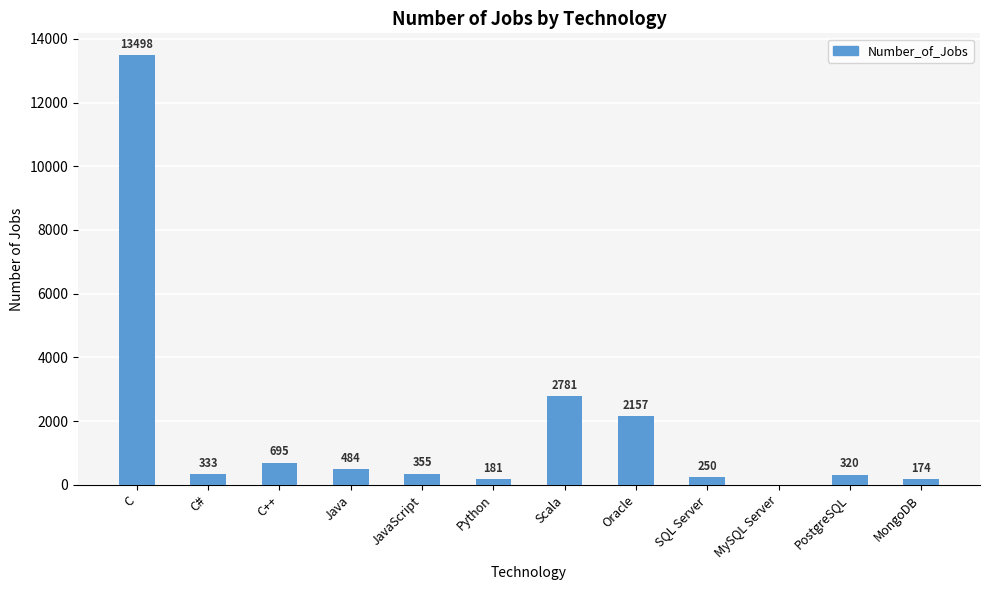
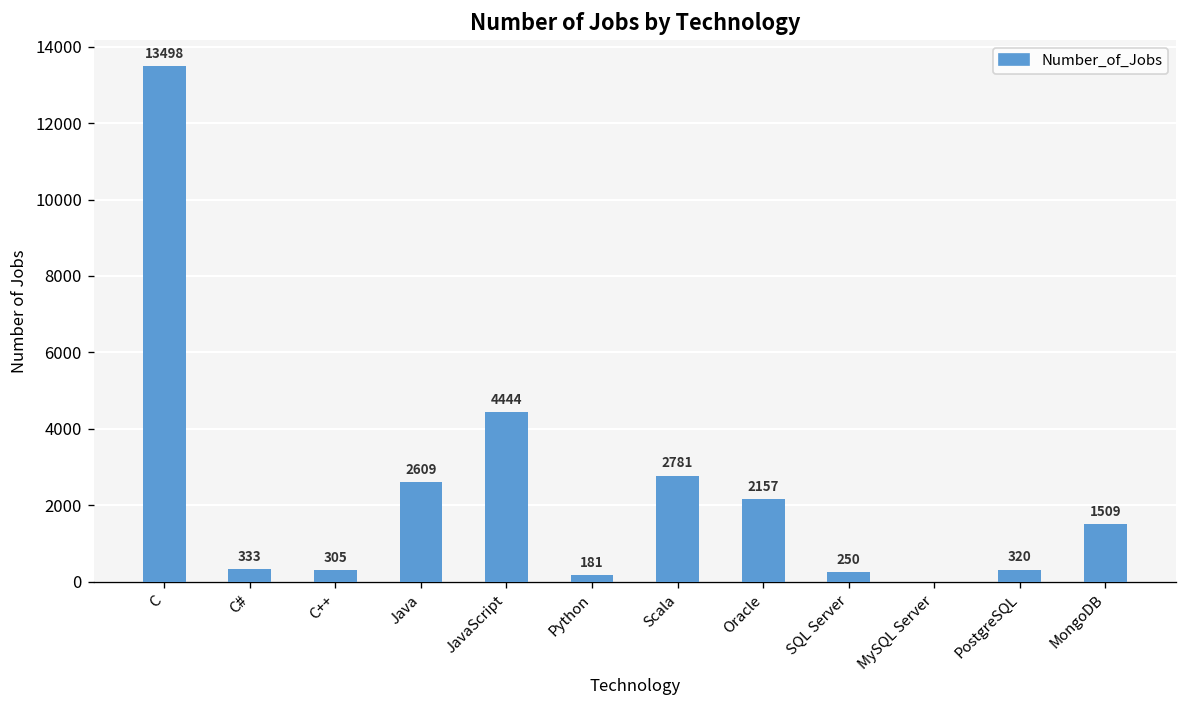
C++: 695 -> 305
Java: 484 -> 2609
JavaScript: 355 -> 4444
MongoDB: 174 -> 1509
